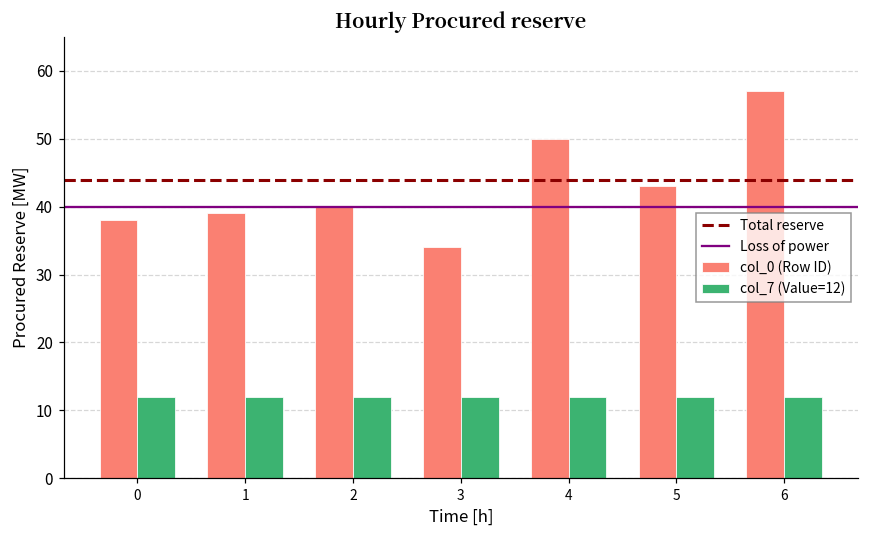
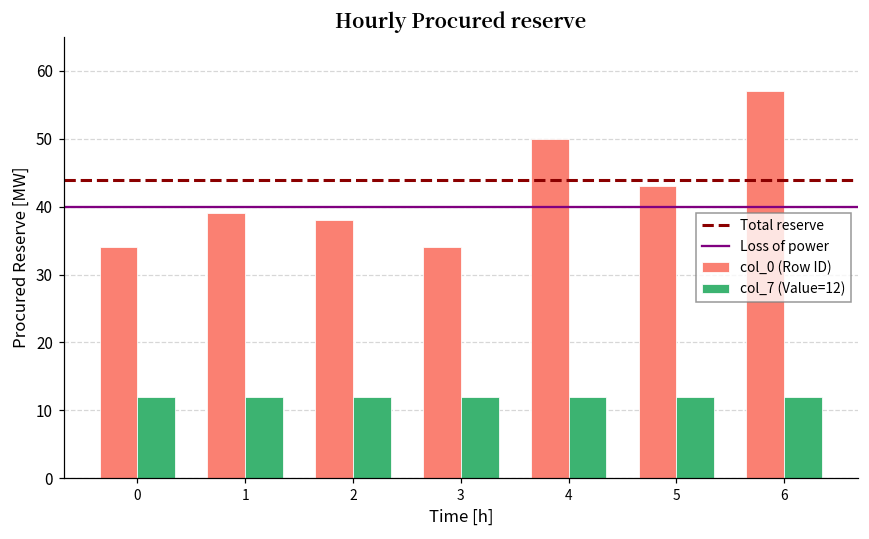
col_0 (Row ID), 0: 38 -> 34
col_0 (Row ID), 2: 40 -> 38
